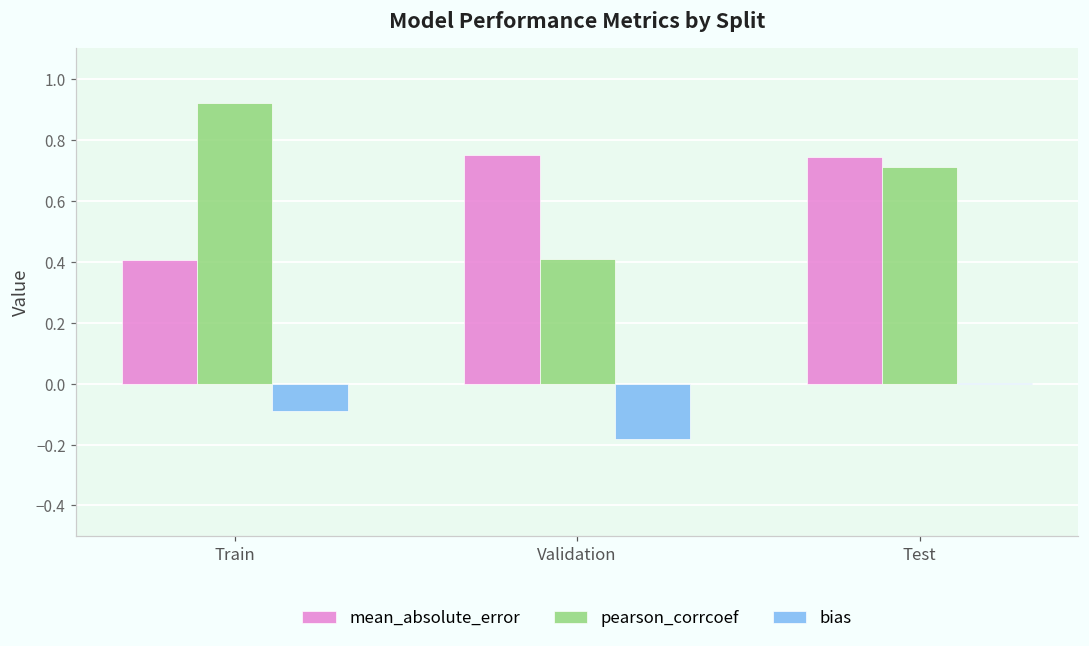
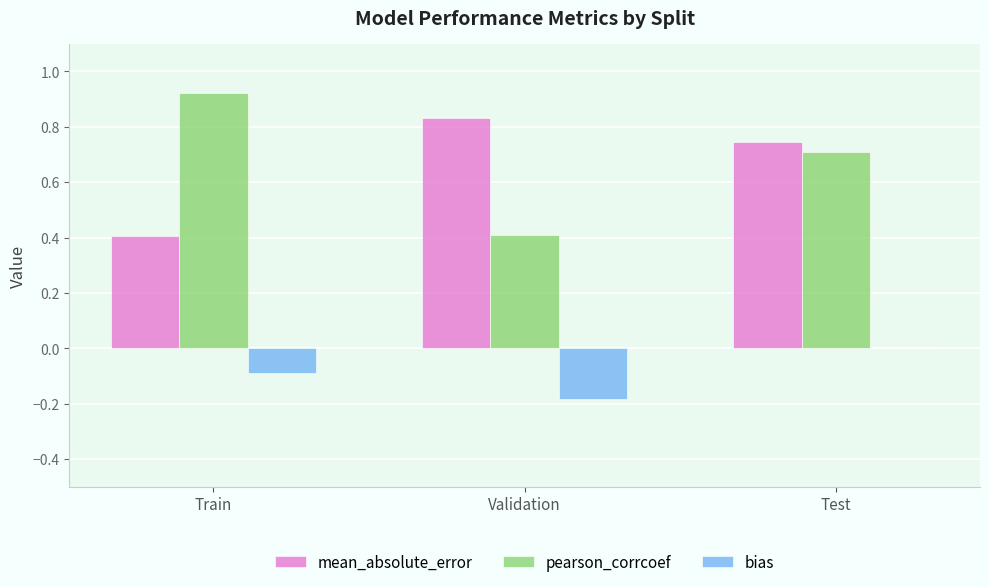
mean_absolute_error, Validation: 0.75 -> 0.83
